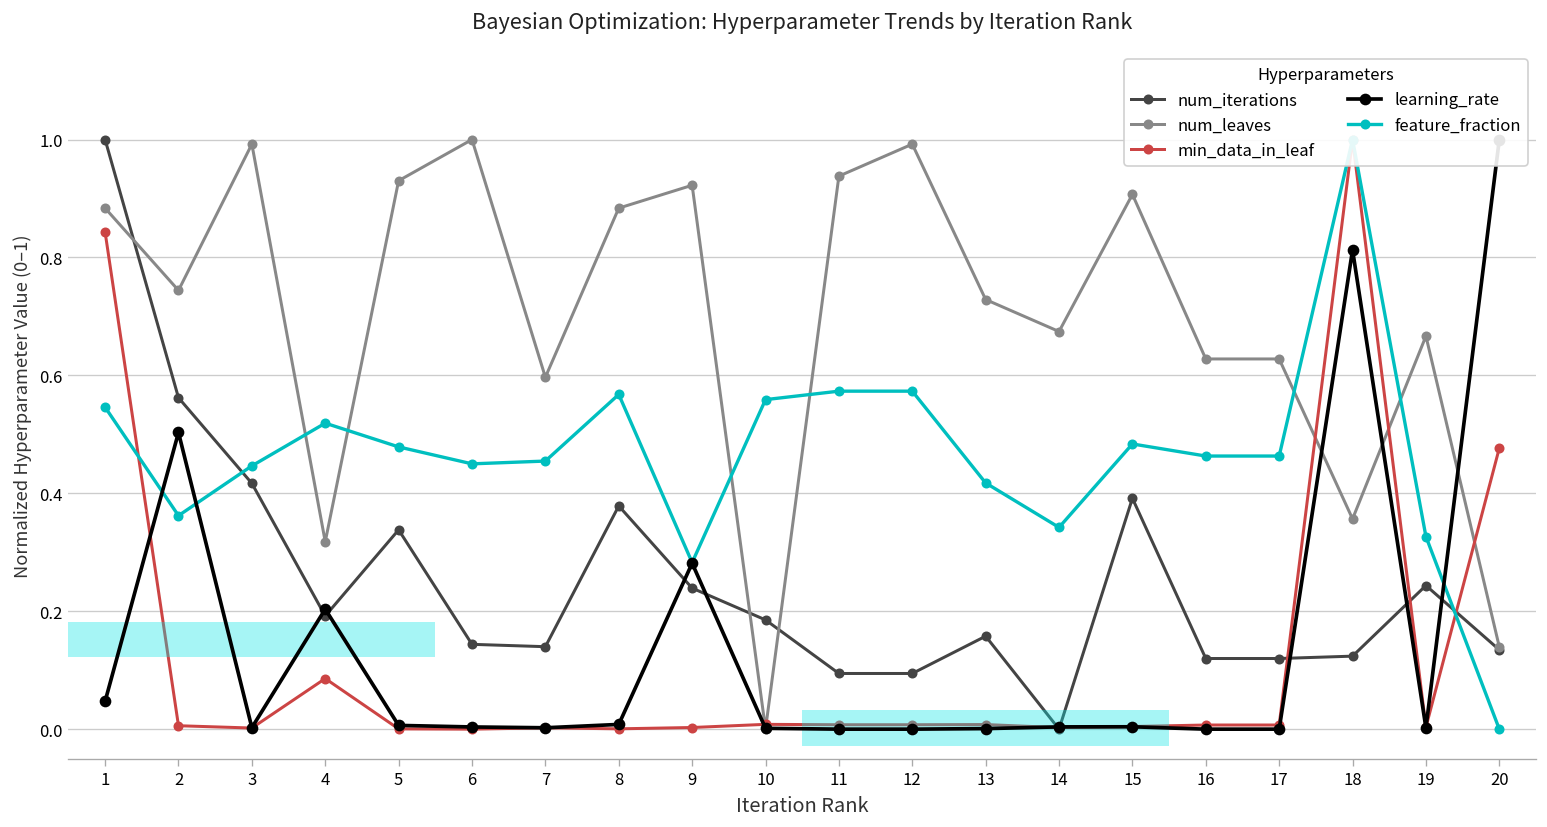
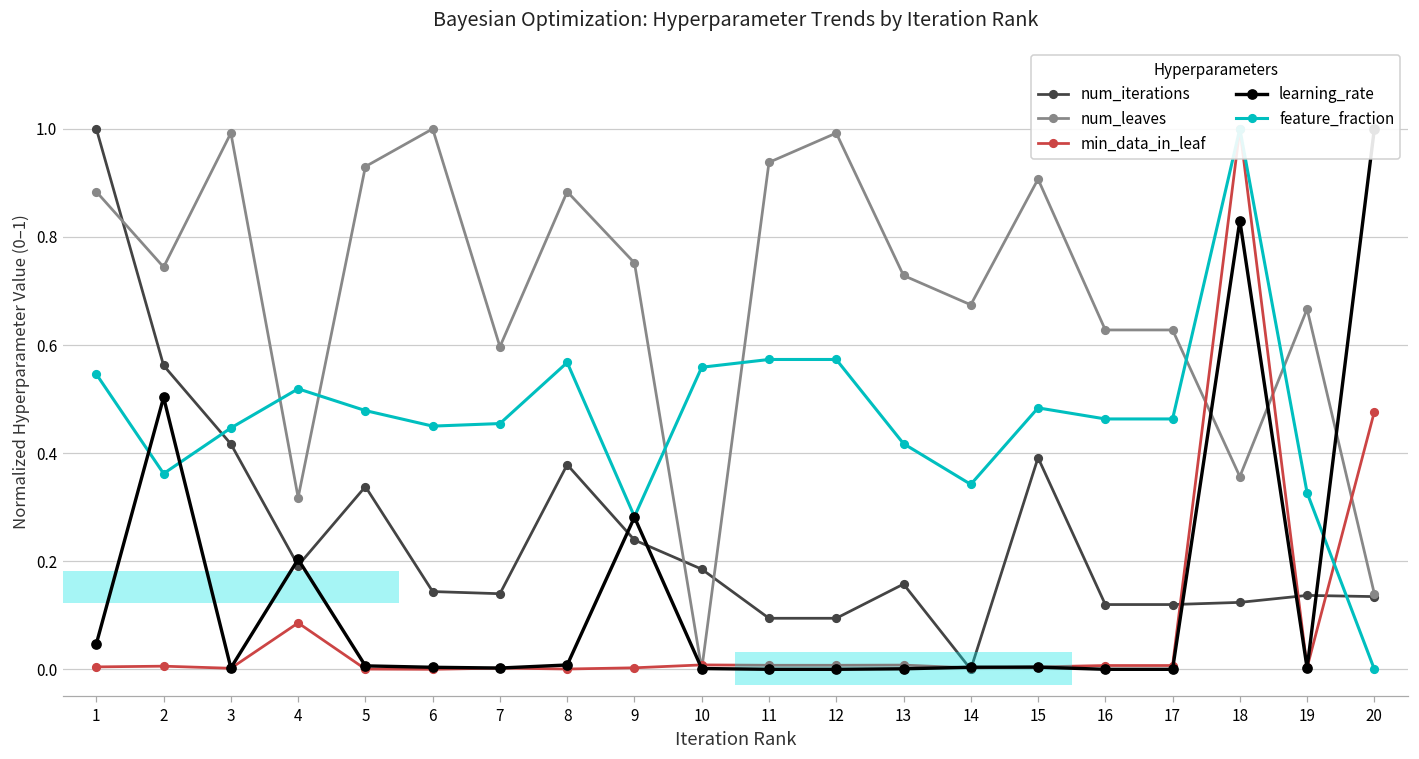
min_data_in_leaf, 1: 0.84 -> 0.00
num_leaves, 9: 0.92 -> 0.75
learning_rate, 18: 0.81 -> 0.83
num_iterations, 19: 0.24 -> 0.14
